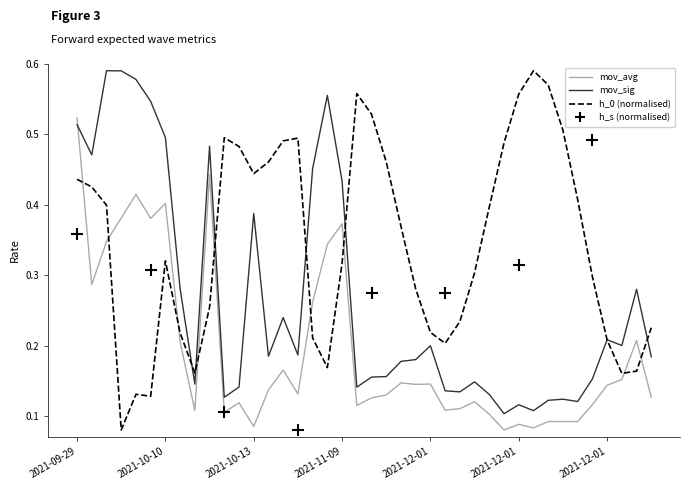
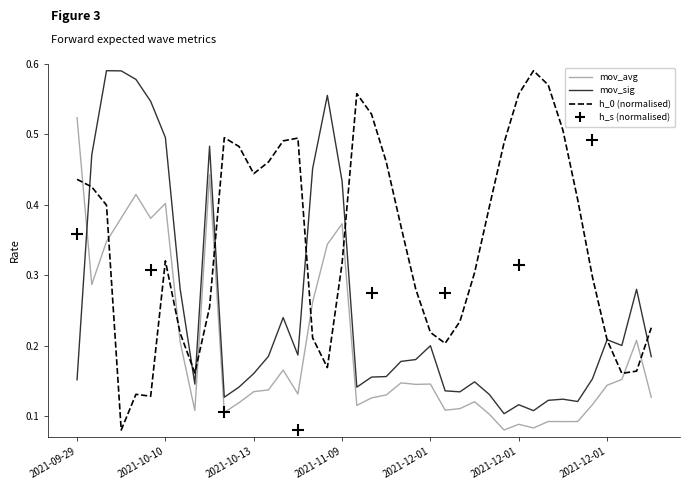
mov_sig, 2021-09-29: 0.51 -> 0.15
mov_avg, 2021-10-13: 0.09 -> 0.13
mov_sig, 2021-10-13: 0.39 -> 0.16
